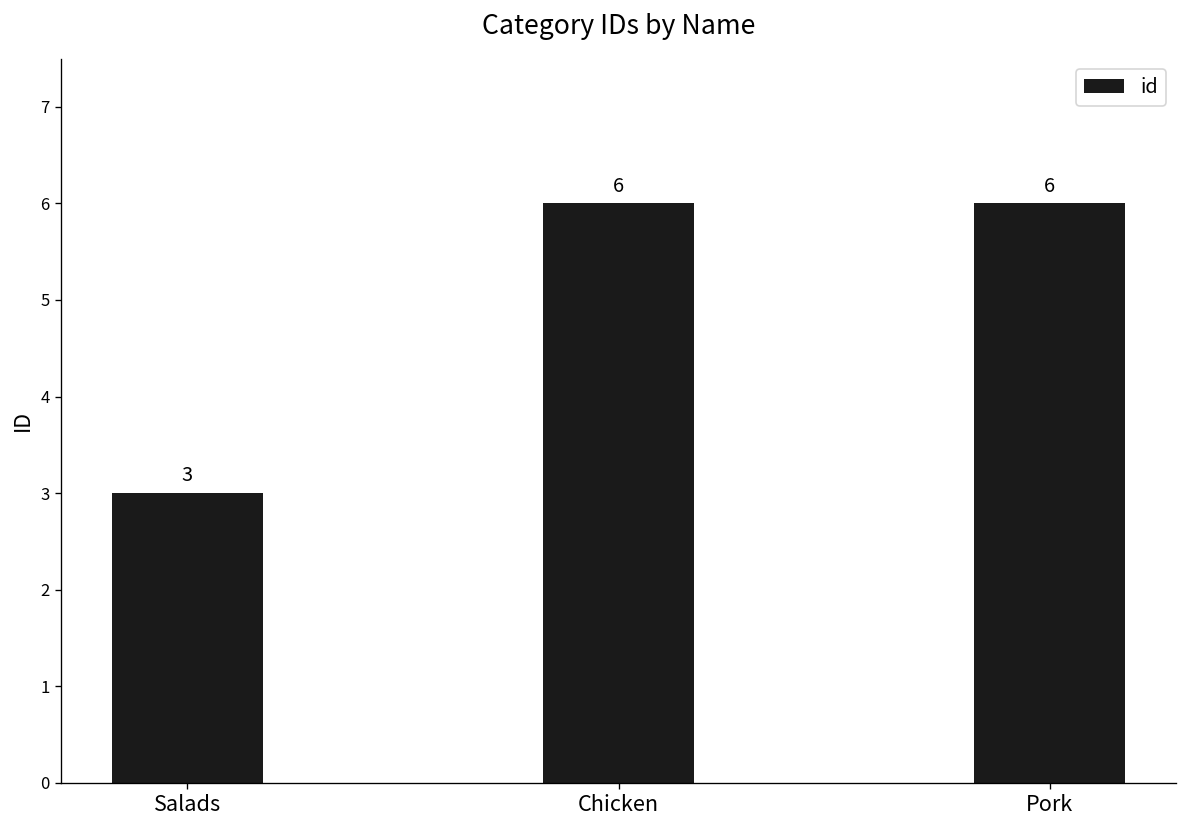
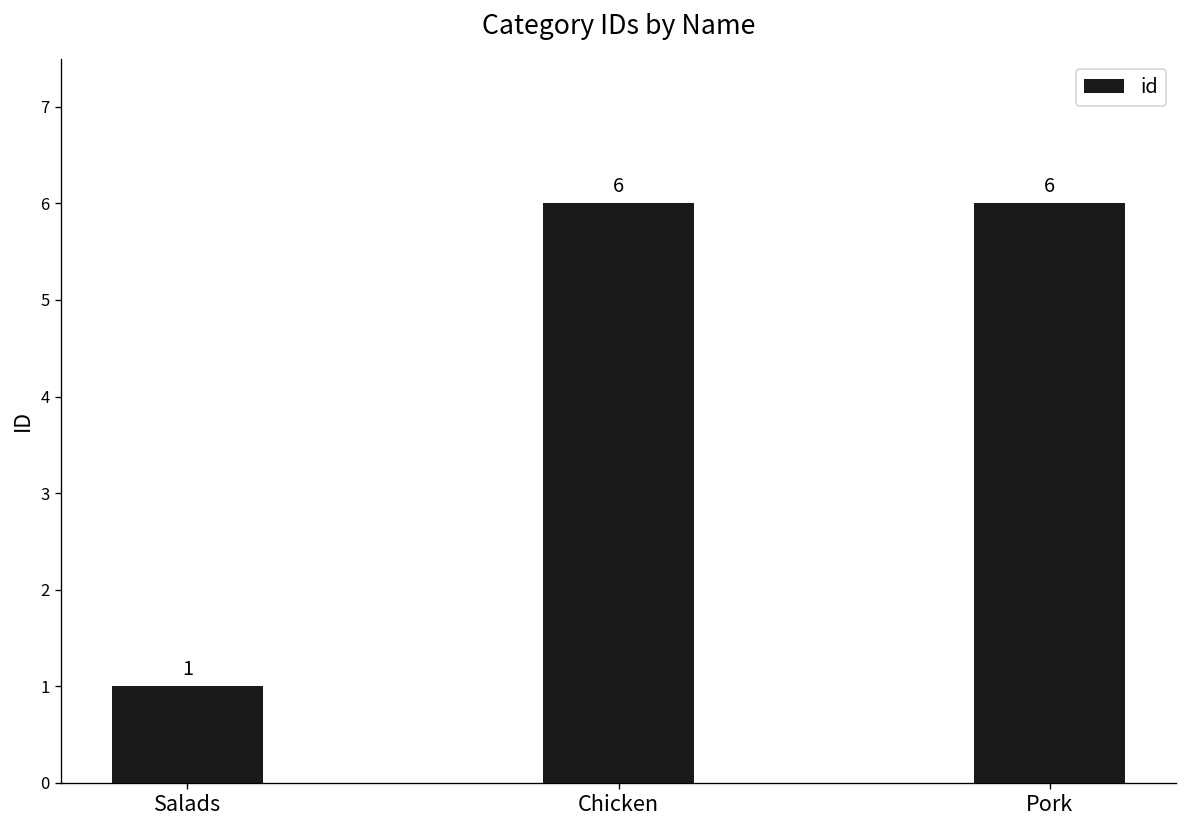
Salads: 3 -> 1
